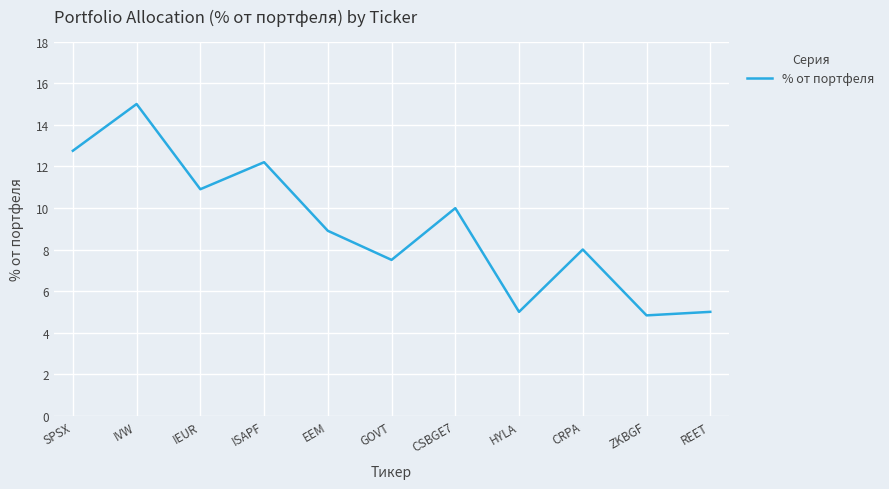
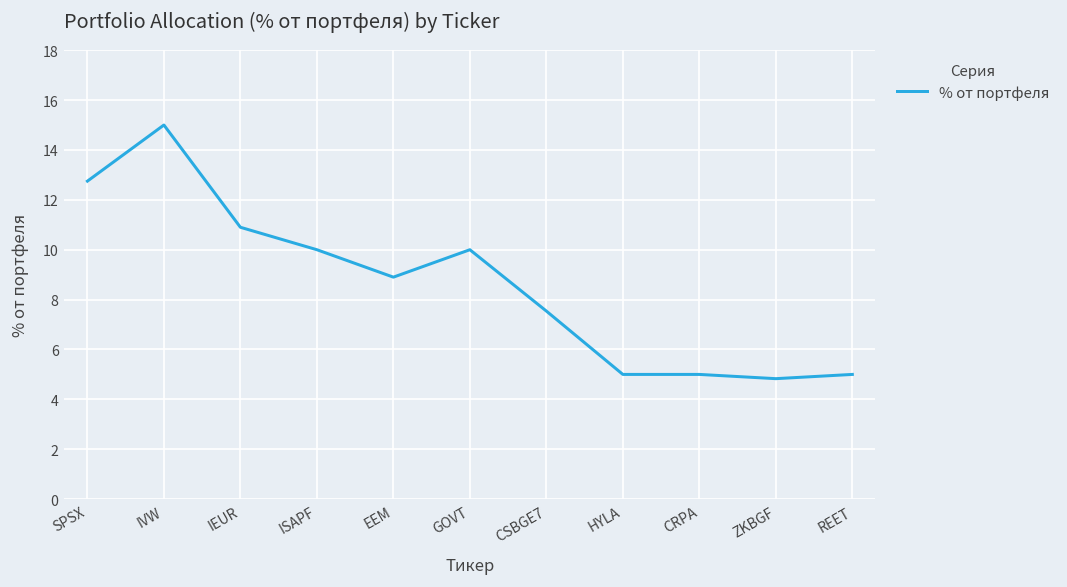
ISAPF: 12.2 -> 10.0
GOVT: 7.5 -> 10.0
CSBGE7: 10.0 -> 7.5
CRPA: 8 -> 5
